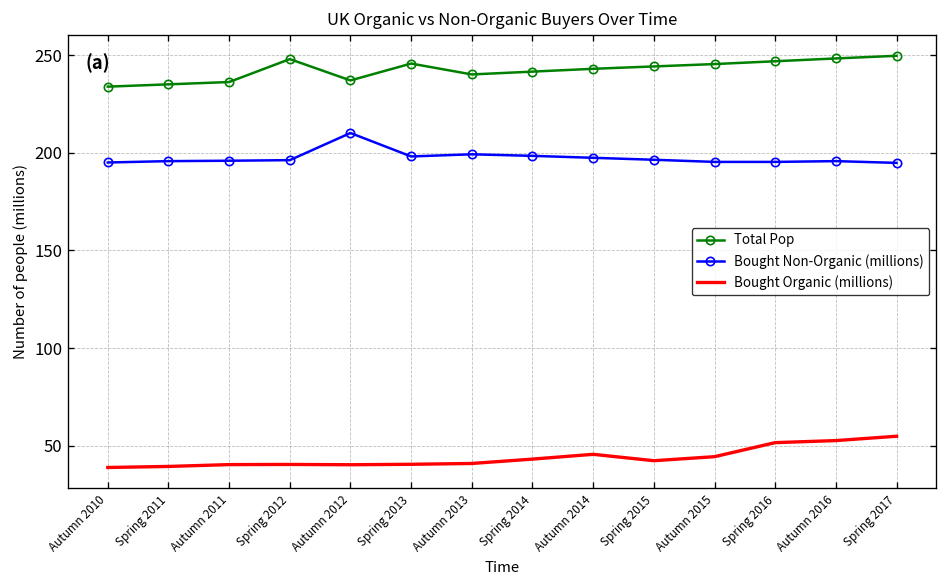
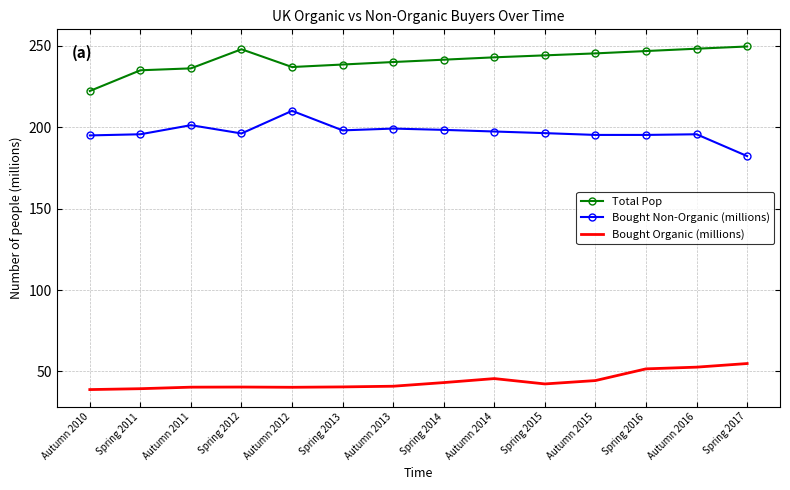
Total Pop, Autumn 2010: 234 -> 222
Bought Non-Organic (millions), Autumn 2011: 196 -> 201
Total Pop, Spring 2013: 246 -> 239
Bought Non-Organic (millions), Spring 2017: 195 -> 182
